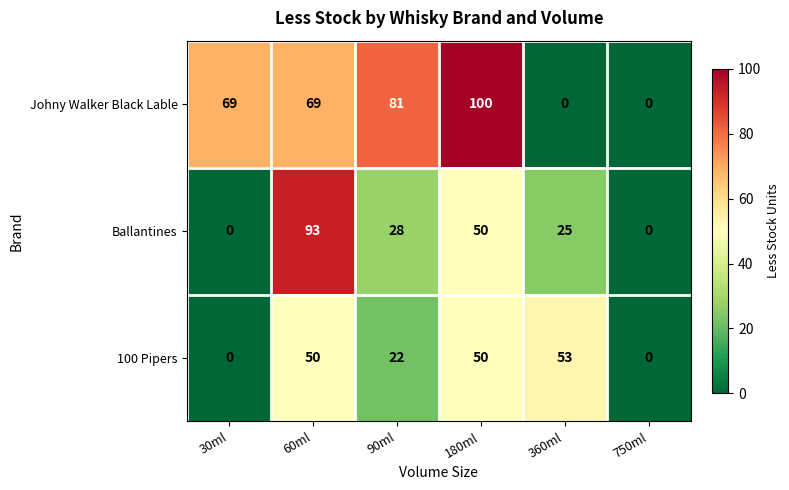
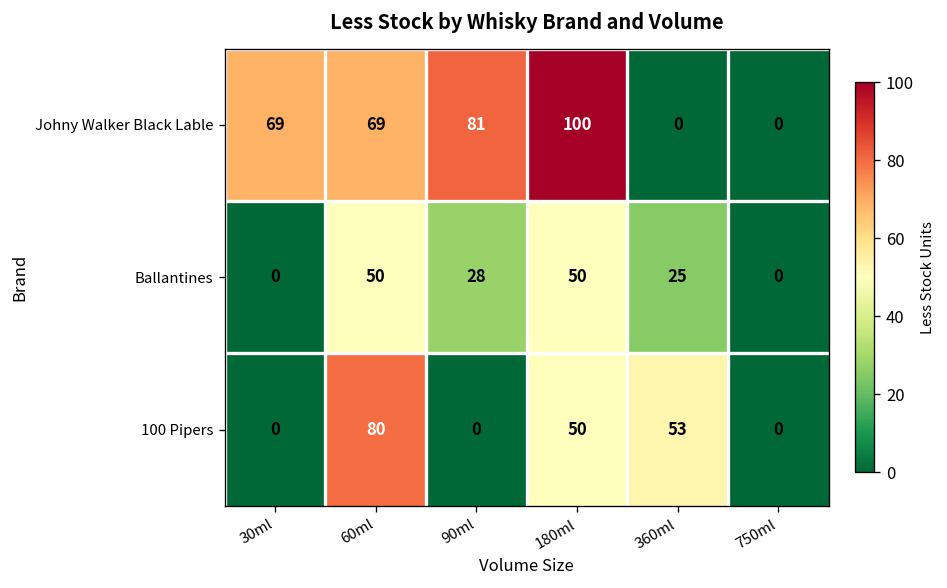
Ballantines, 60ml: 93 -> 50
100 Pipers, 60ml: 50 -> 80
100 Pipers, 90ml: 22 -> 0
